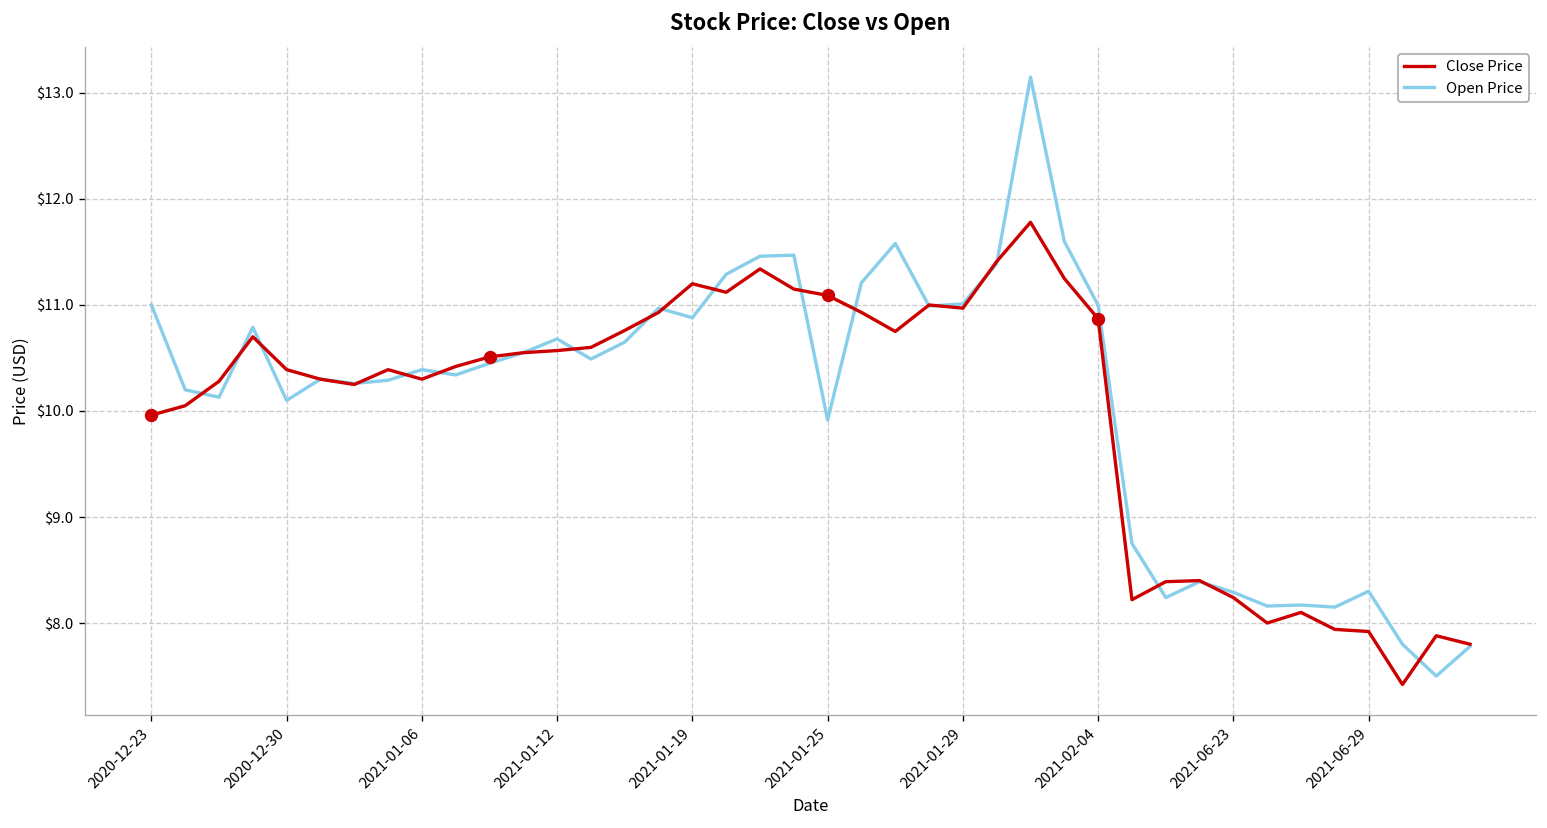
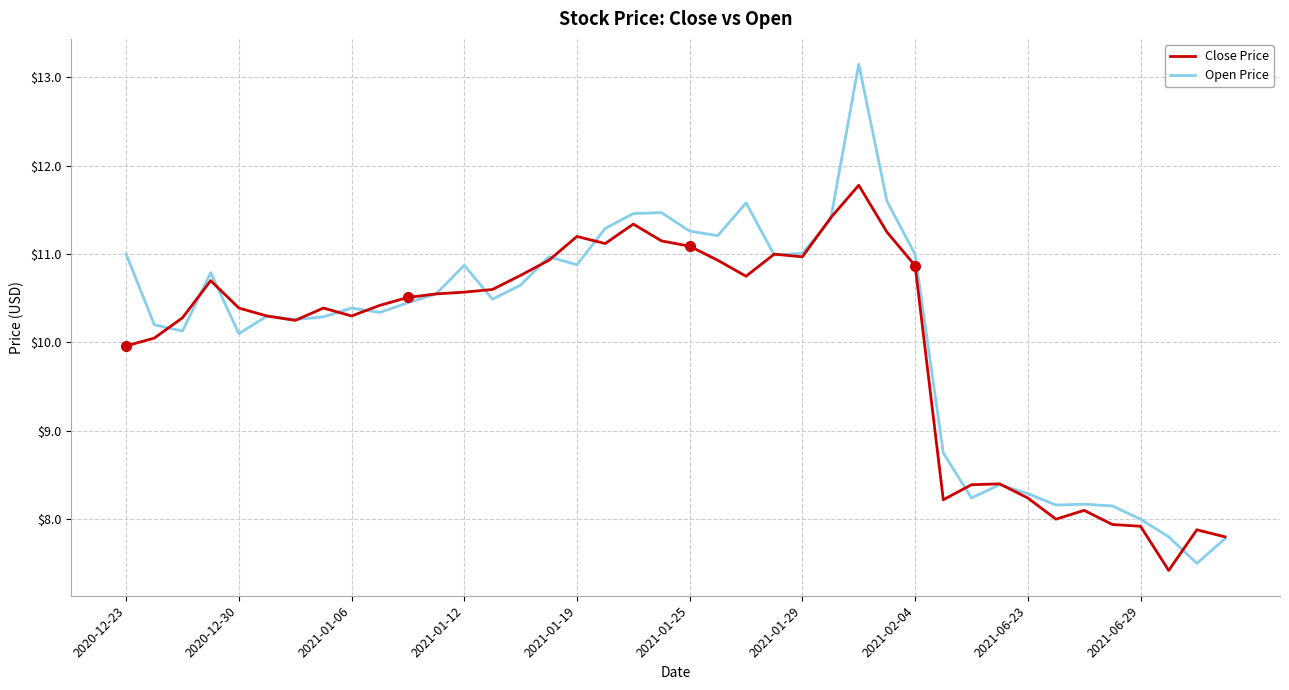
Open Price, 2021-01-12: $10.7 -> $10.9
Open Price, 2021-01-25: $9.9 -> $11.3
Open Price, 2021-06-29: $8.3 -> $8.0
